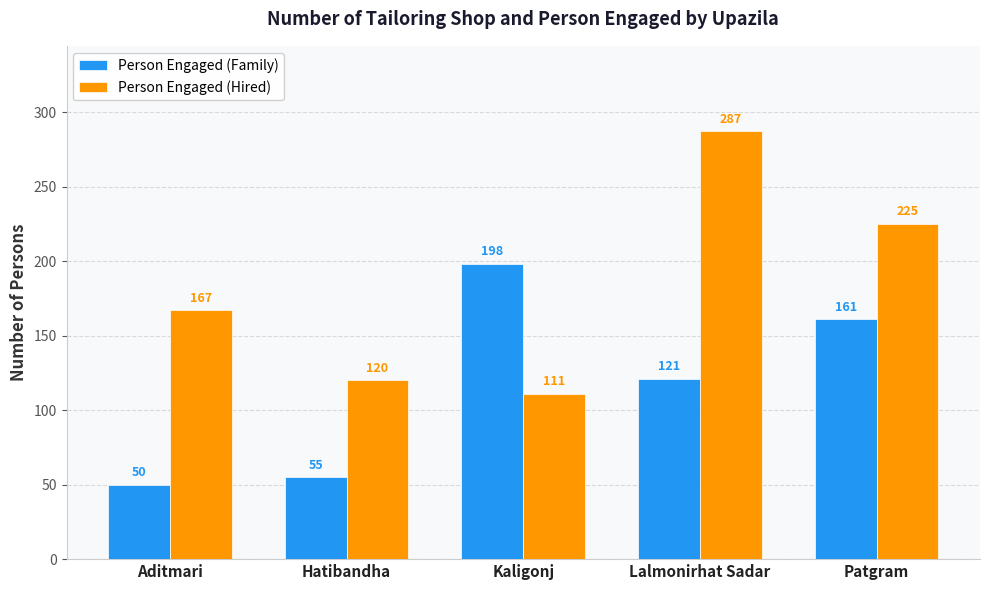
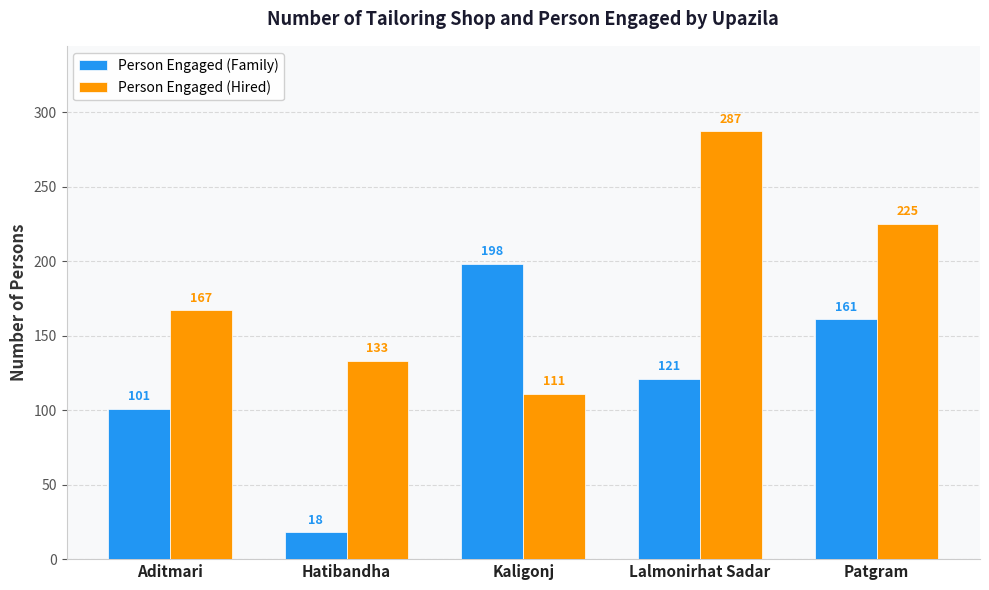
Person Engaged (Family), Aditmari: 50 -> 101
Person Engaged (Family), Hatibandha: 55 -> 18
Person Engaged (Hired), Hatibandha: 120 -> 133
